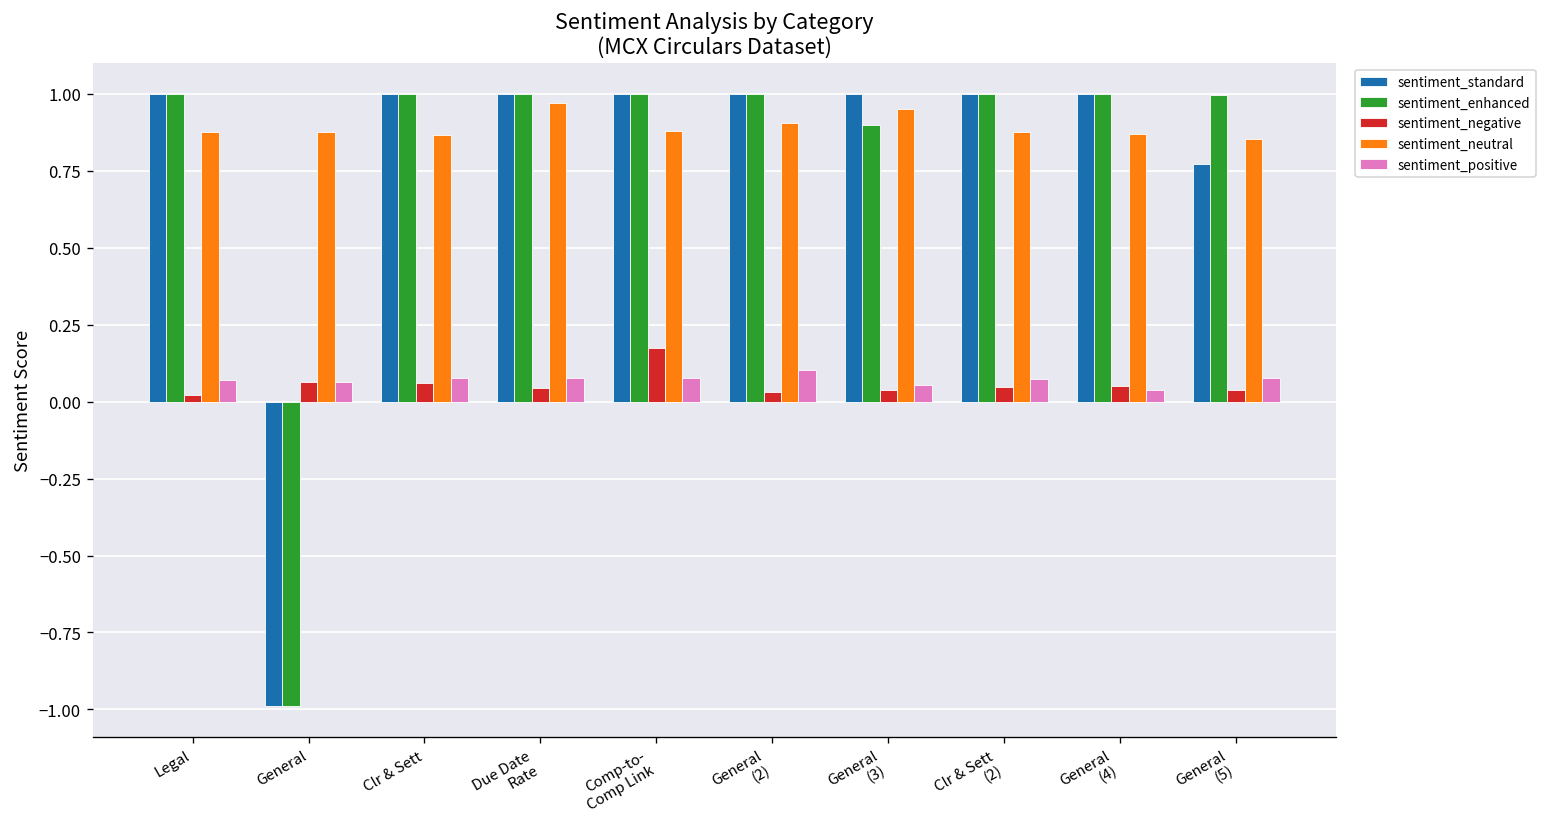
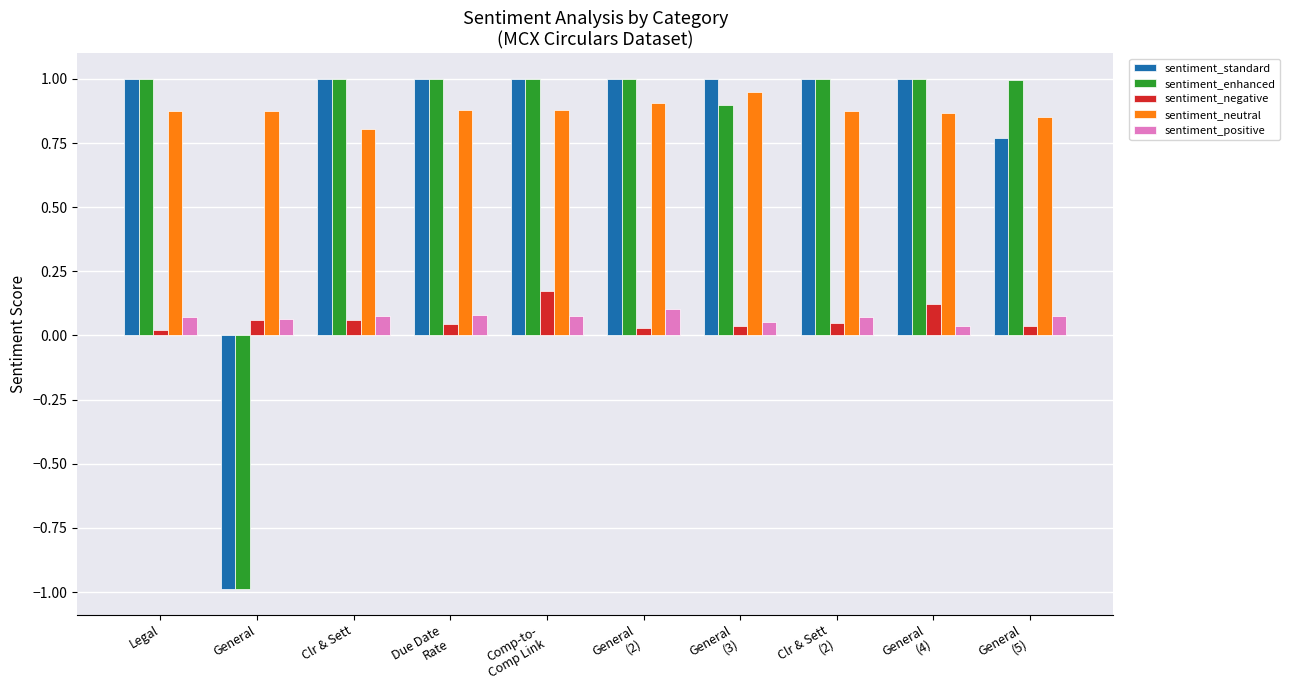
sentiment_neutral, Clr & Sett: 0.87 -> 0.80
sentiment_neutral, Due Date Rate: 0.97 -> 0.88
sentiment_negative, General (4): 0.05 -> 0.12
